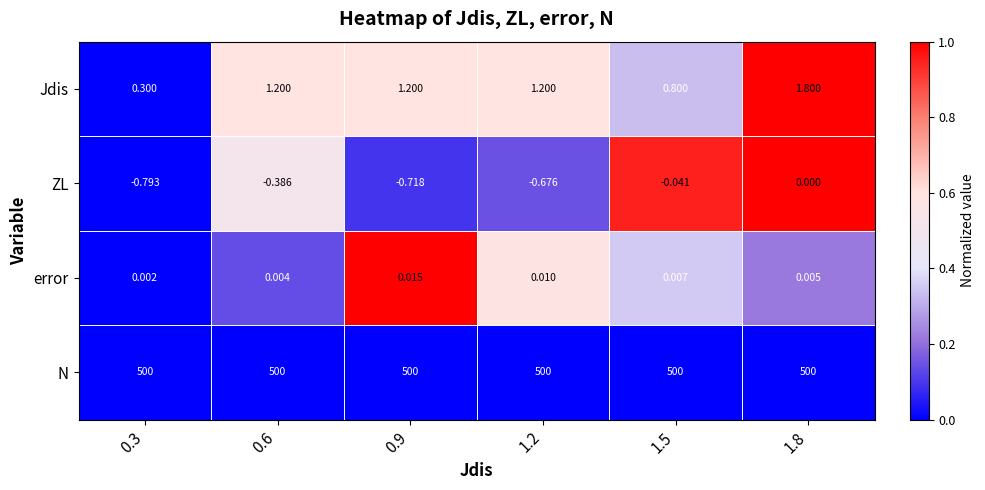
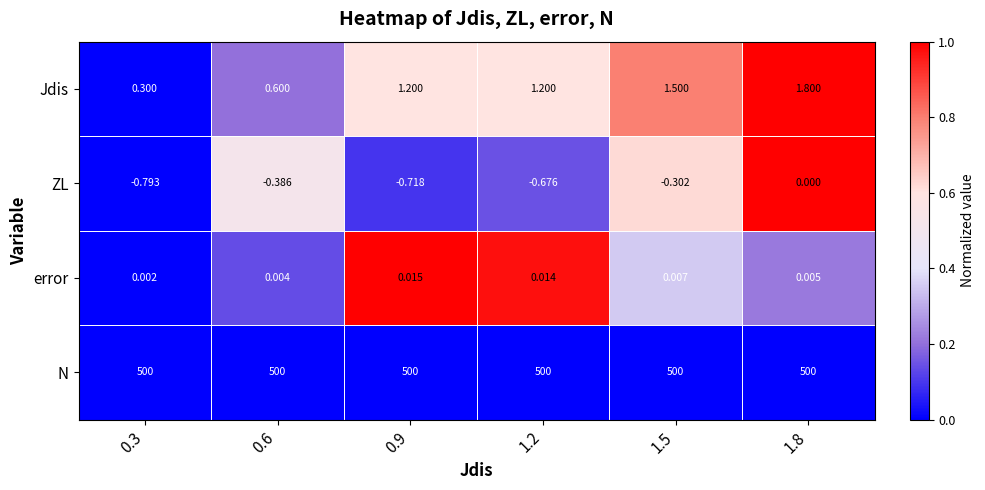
Jdis, 0.6: 1.200 -> 0.600
Jdis, 1.5: 0.800 -> 1.500
ZL, 1.5: -0.041 -> -0.302
error, 1.2: 0.010 -> 0.014
